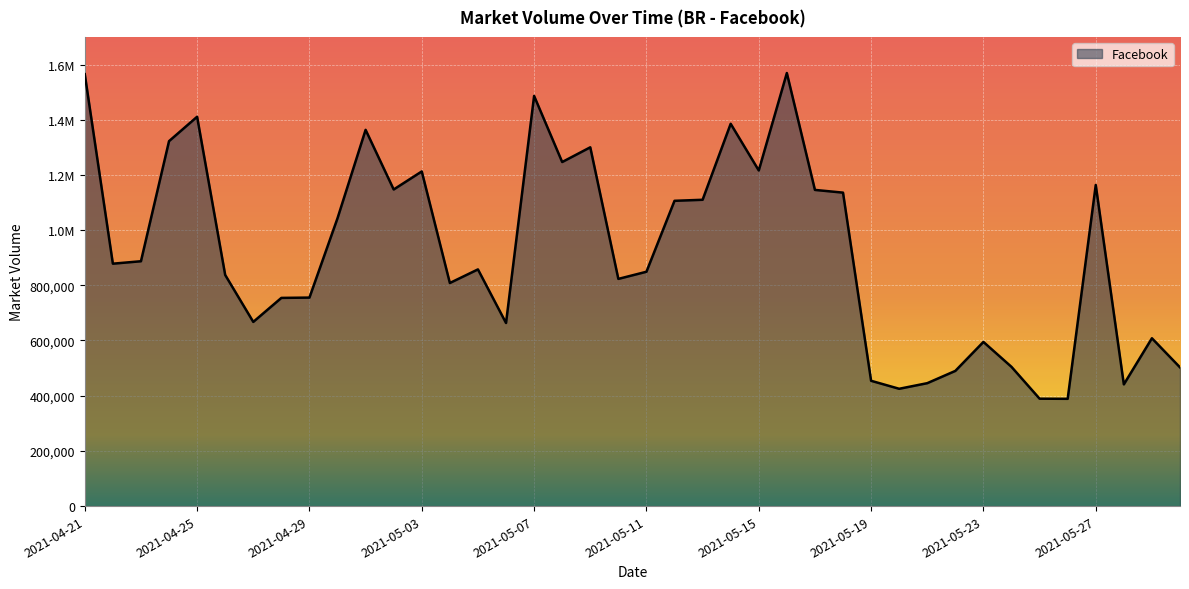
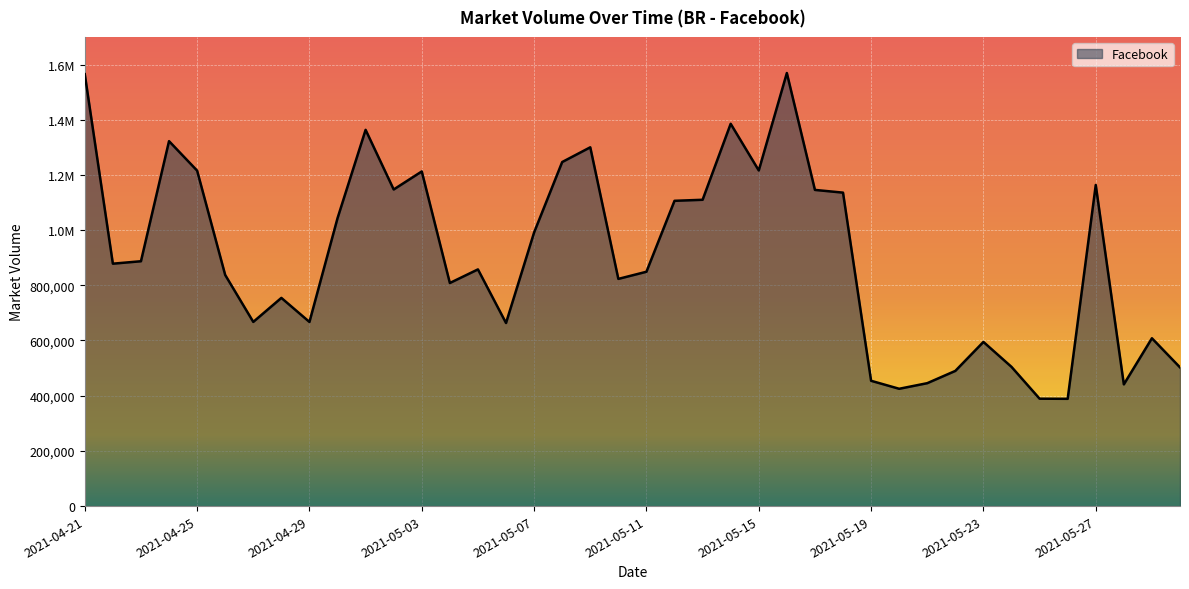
2021-04-25: 1,410,000 -> 1,220,000
2021-04-29: 760,000 -> 670,000
2021-05-07: 1,490,000 -> 990,000
